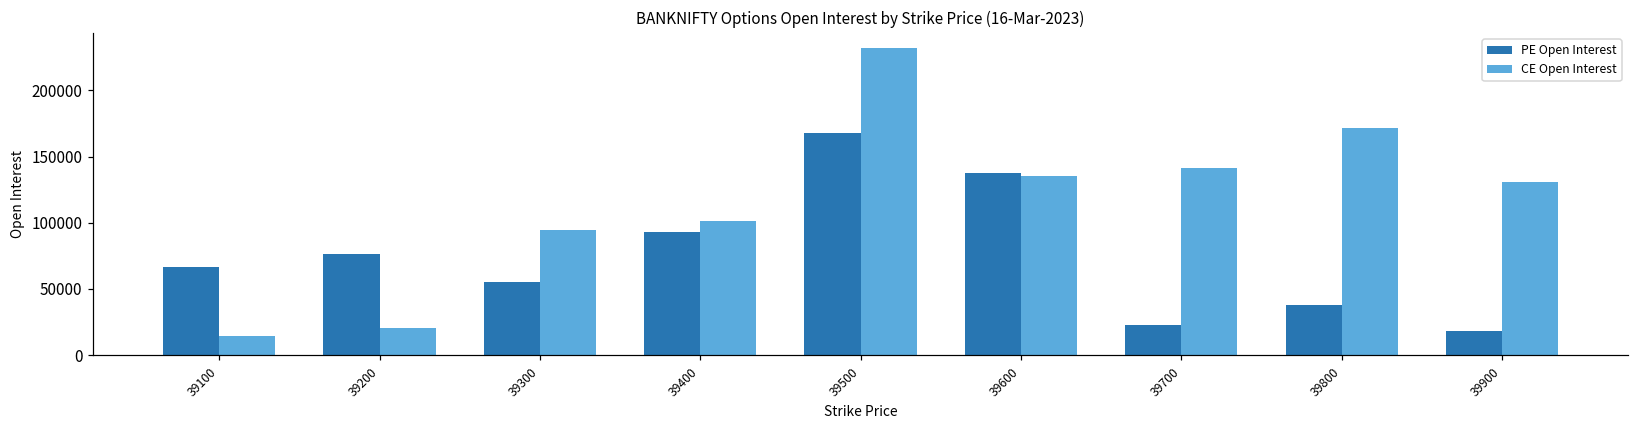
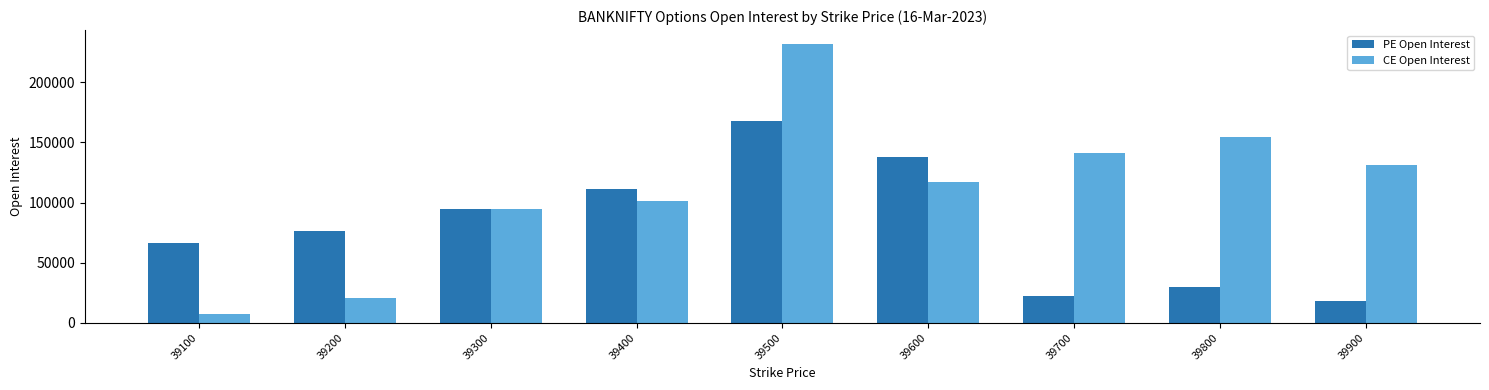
CE Open Interest, 39100: 14000 -> 7000
PE Open Interest, 39300: 55000 -> 94000
PE Open Interest, 39400: 93000 -> 111000
CE Open Interest, 39600: 136000 -> 117000
PE Open Interest, 39800: 38000 -> 29000
CE Open Interest, 39800: 172000 -> 154000
